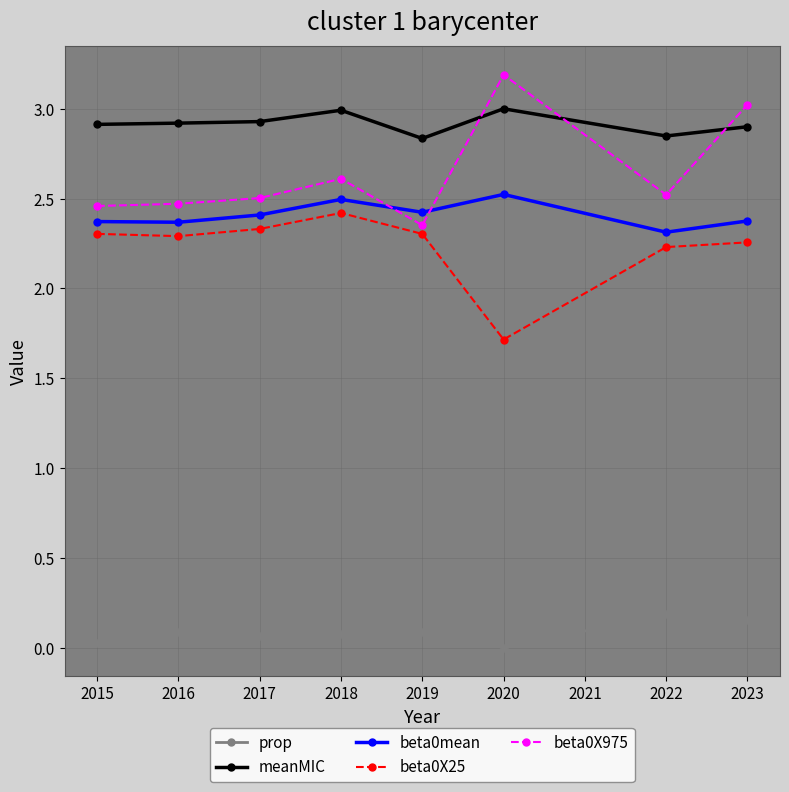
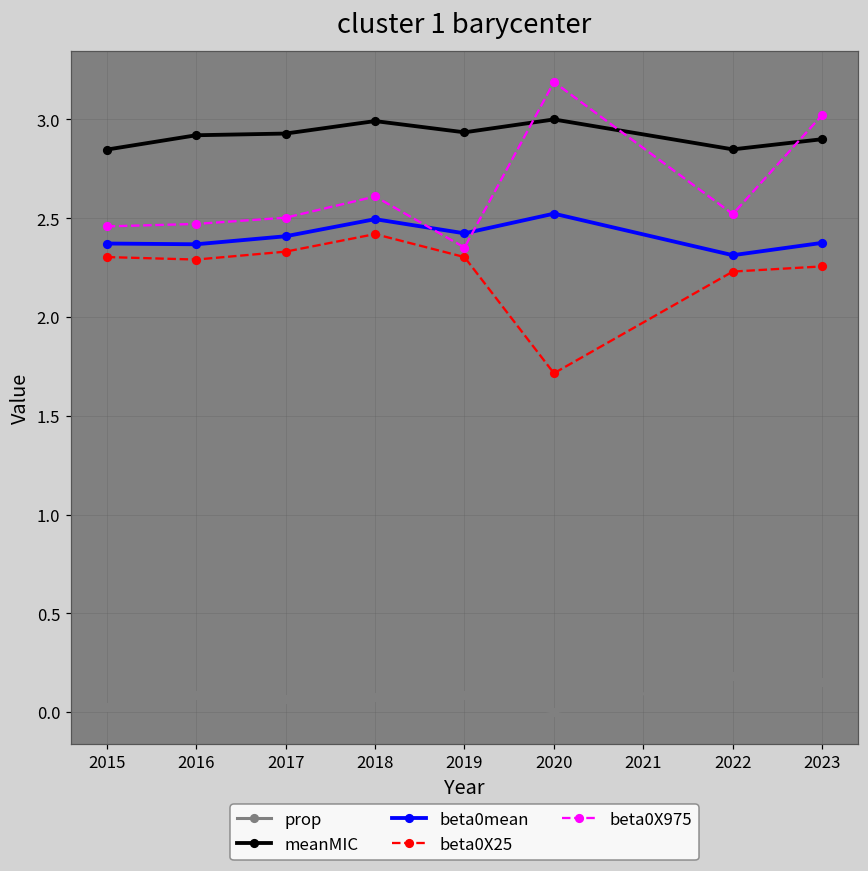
meanMIC, 2015: 2.91 -> 2.85
meanMIC, 2019: 2.83 -> 2.93
